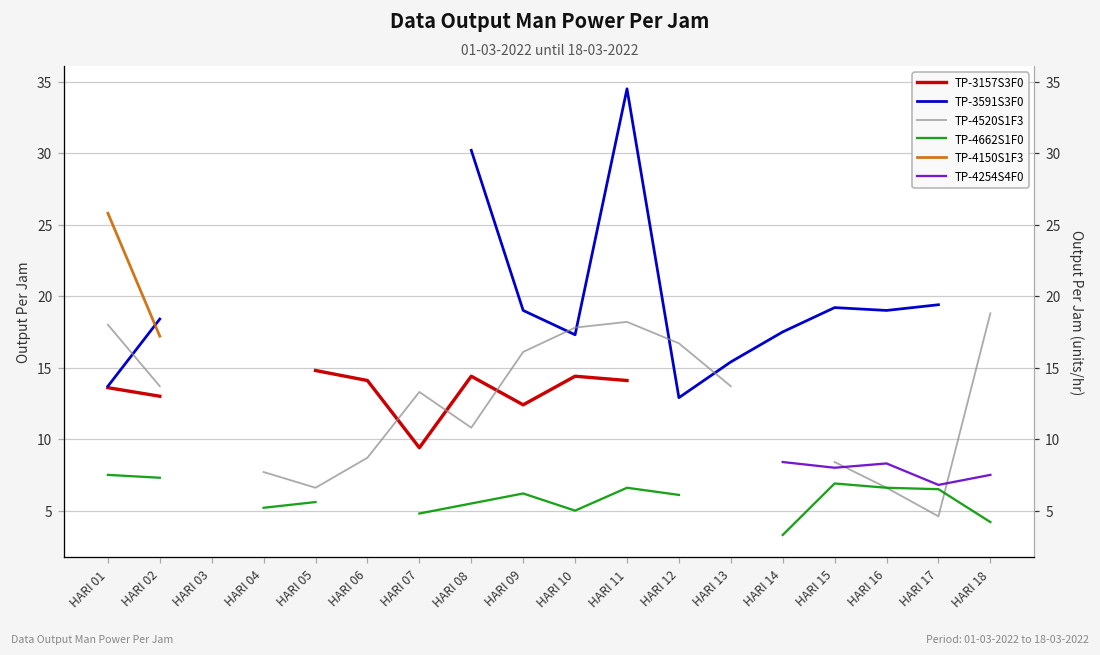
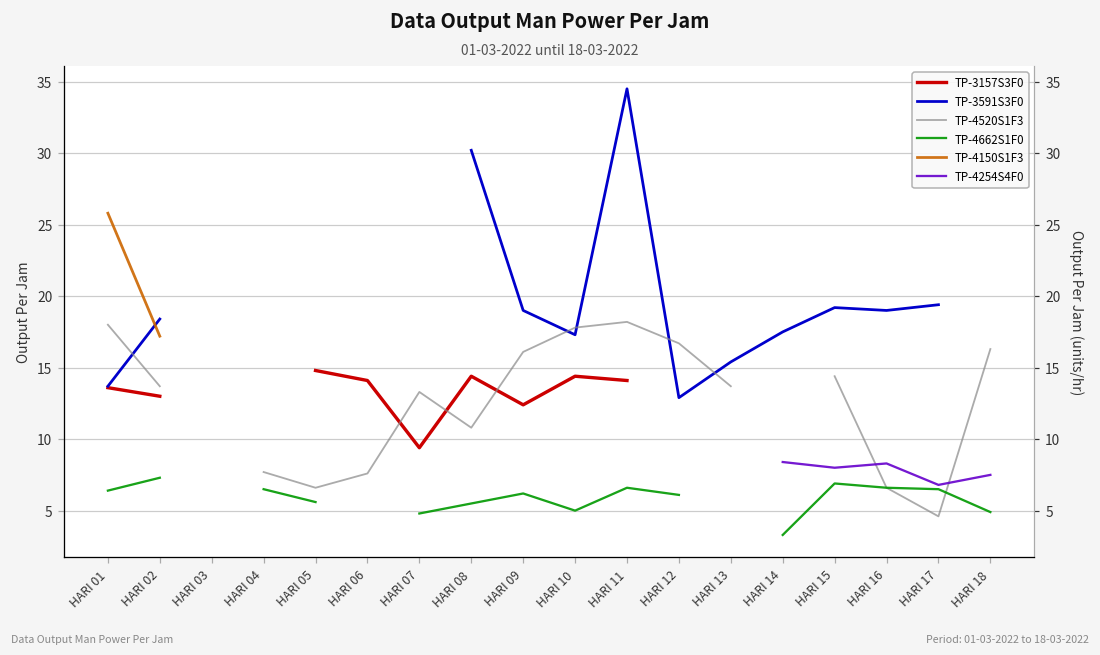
TP-4662S1F0, HARI 01: 7.5 -> 6.4
TP-4662S1F0, HARI 04: 5.2 -> 6.5
TP-4520S1F3, HARI 06: 8.7 -> 7.6
TP-4520S1F3, HARI 15: 8.4 -> 14.4
TP-4520S1F3, HARI 18: 18.8 -> 16.3
TP-4662S1F0, HARI 18: 4.2 -> 4.9
